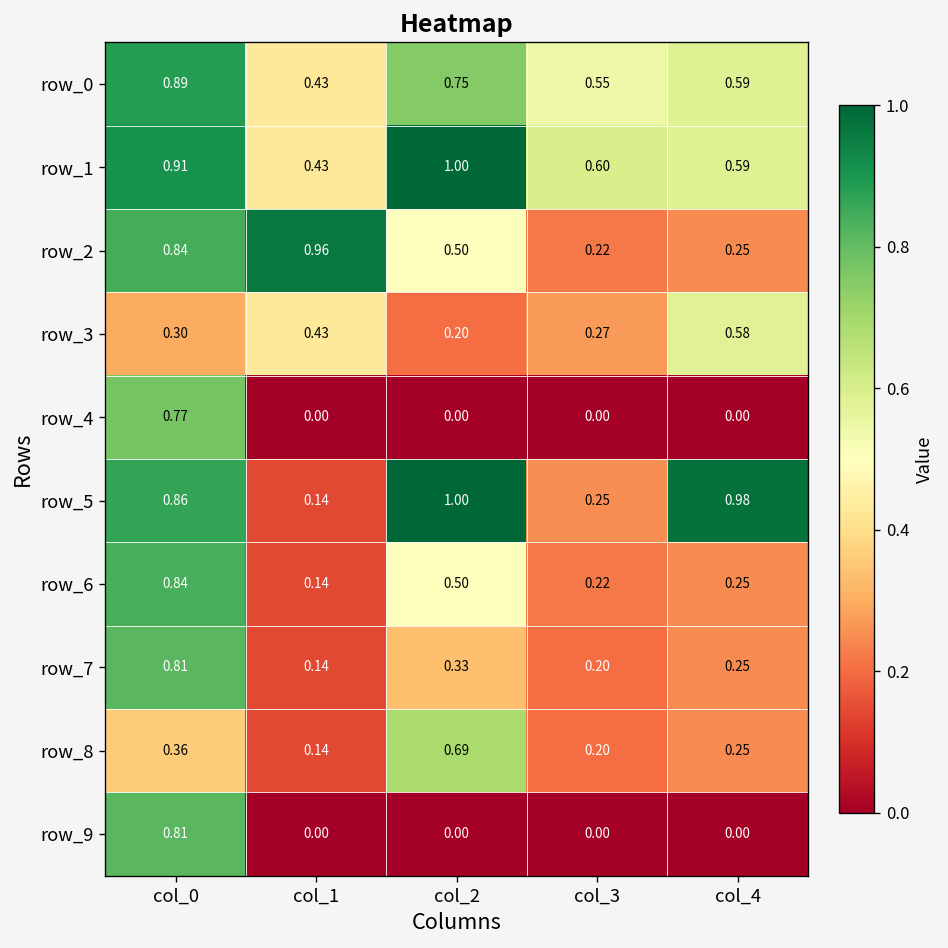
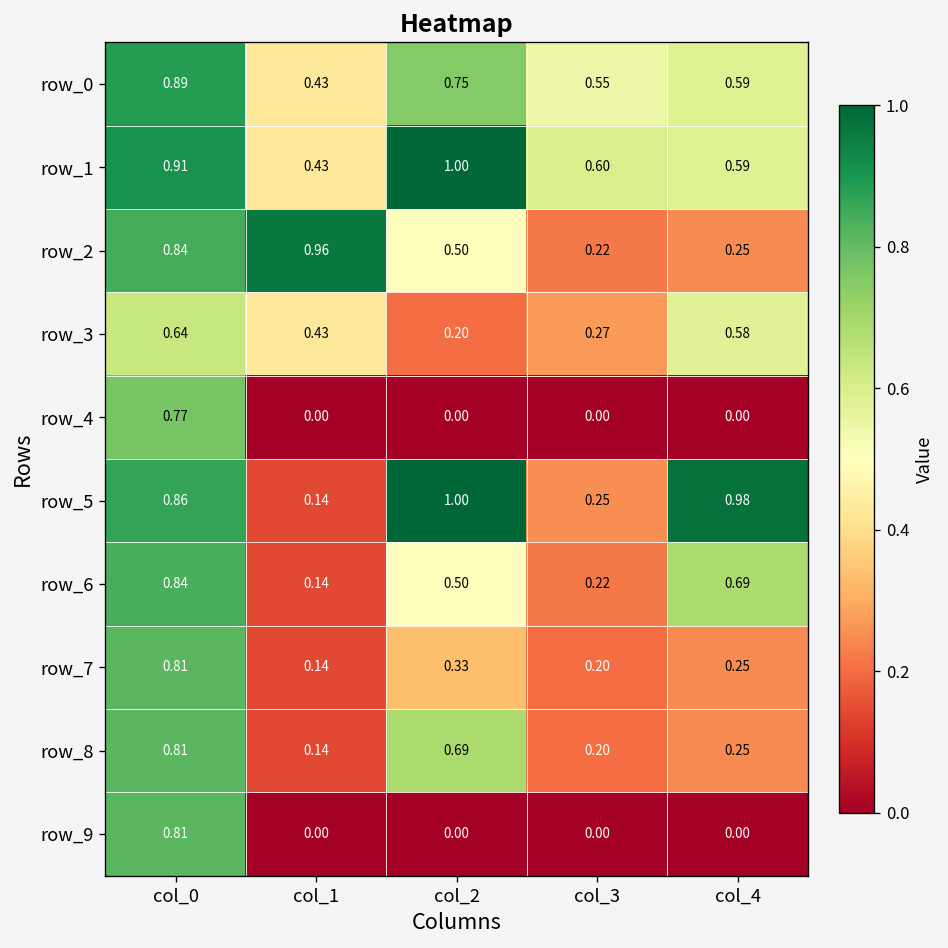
row_3, col_0: 0.30 -> 0.64
row_6, col_4: 0.25 -> 0.69
row_8, col_0: 0.36 -> 0.81
